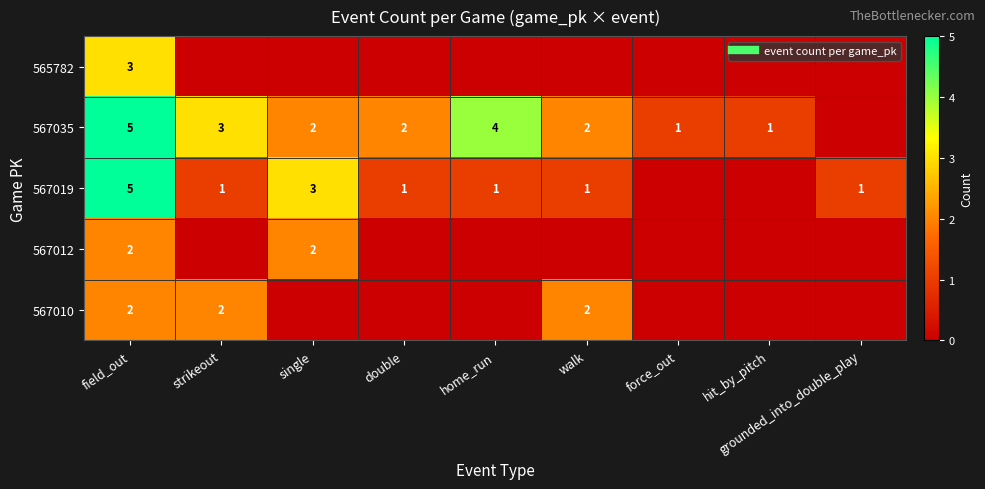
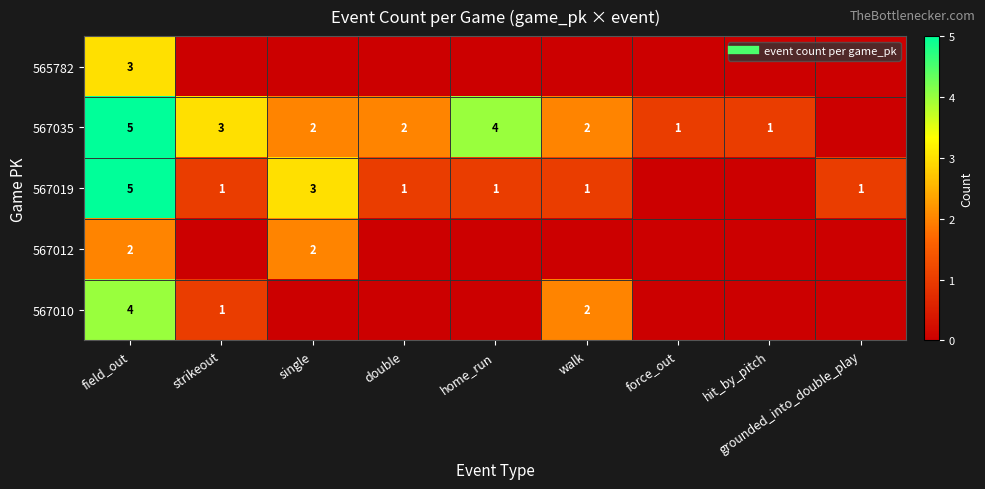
567010, field_out: 2 -> 4
567010, strikeout: 2 -> 1
